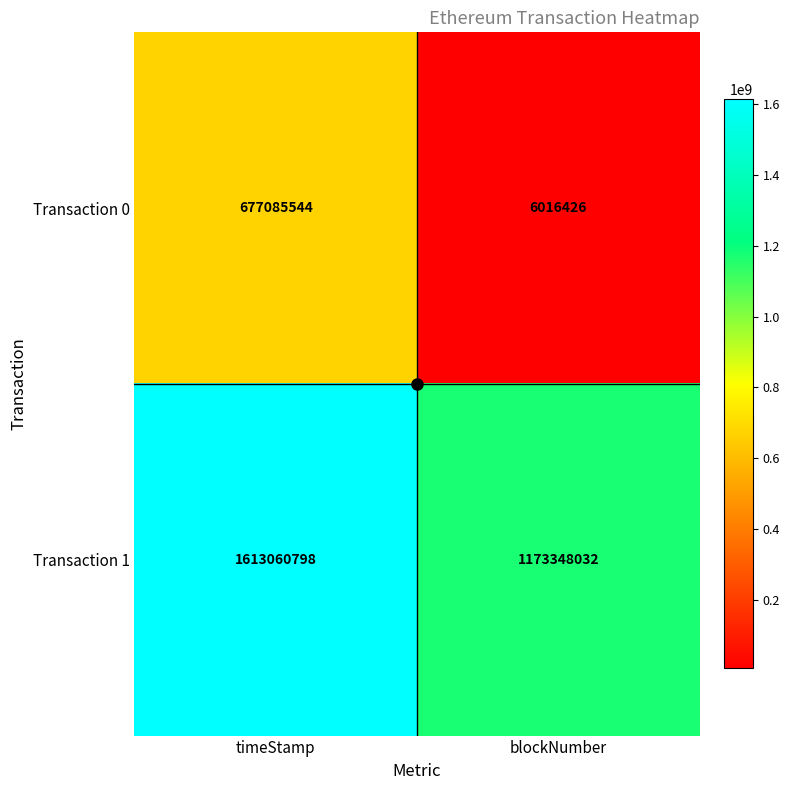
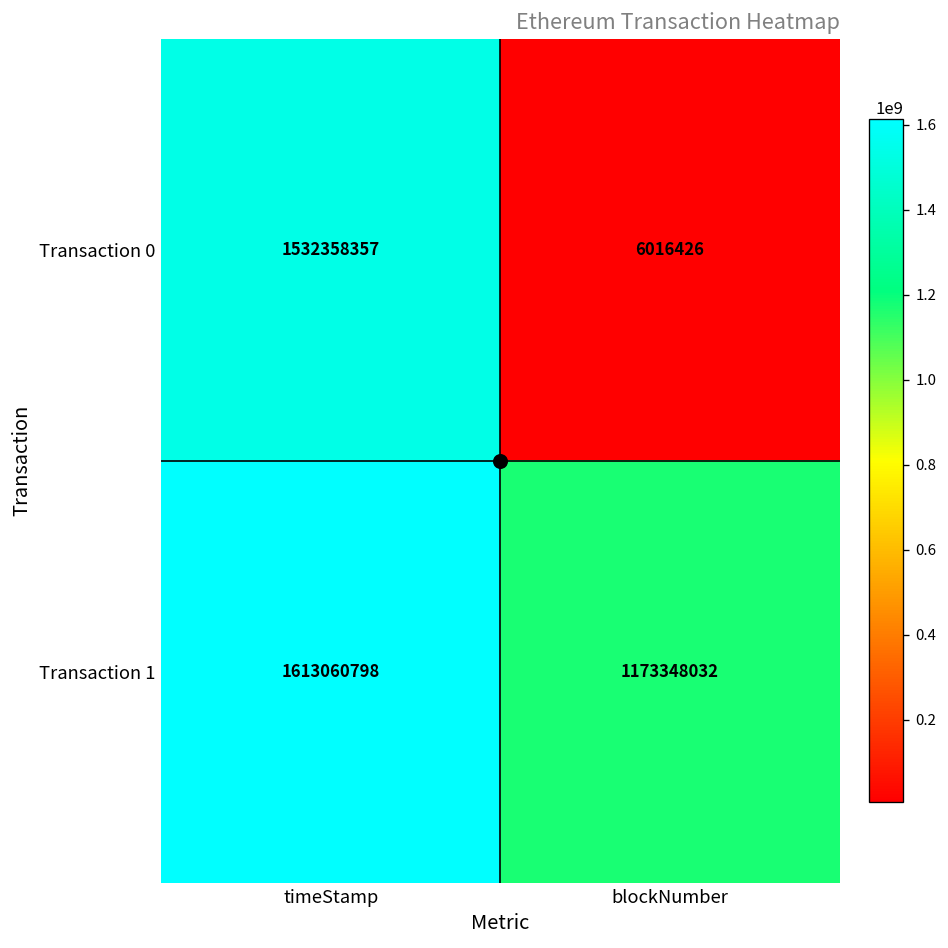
Transaction 0, timeStamp: 677085544 -> 1532358357
